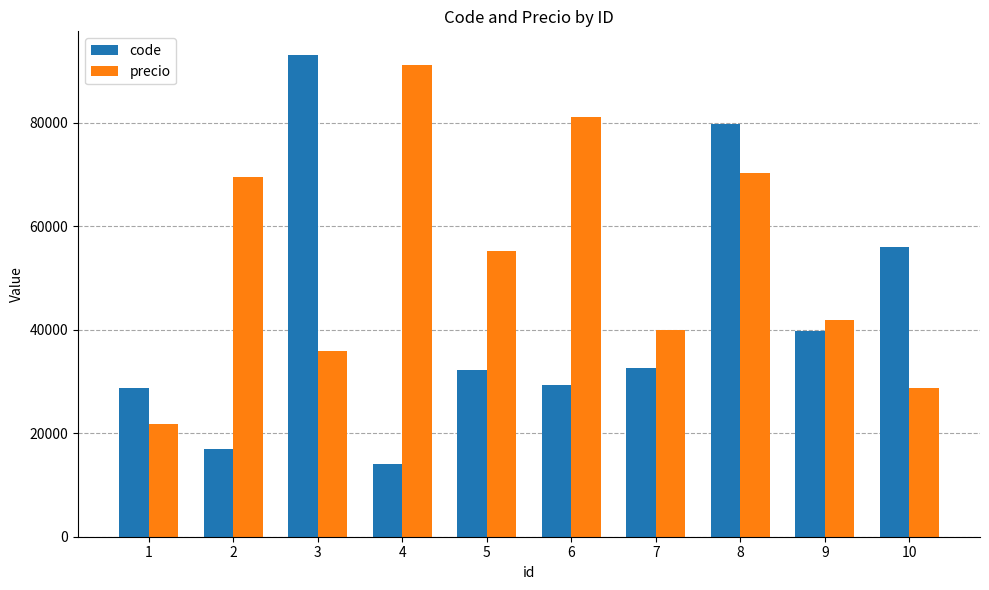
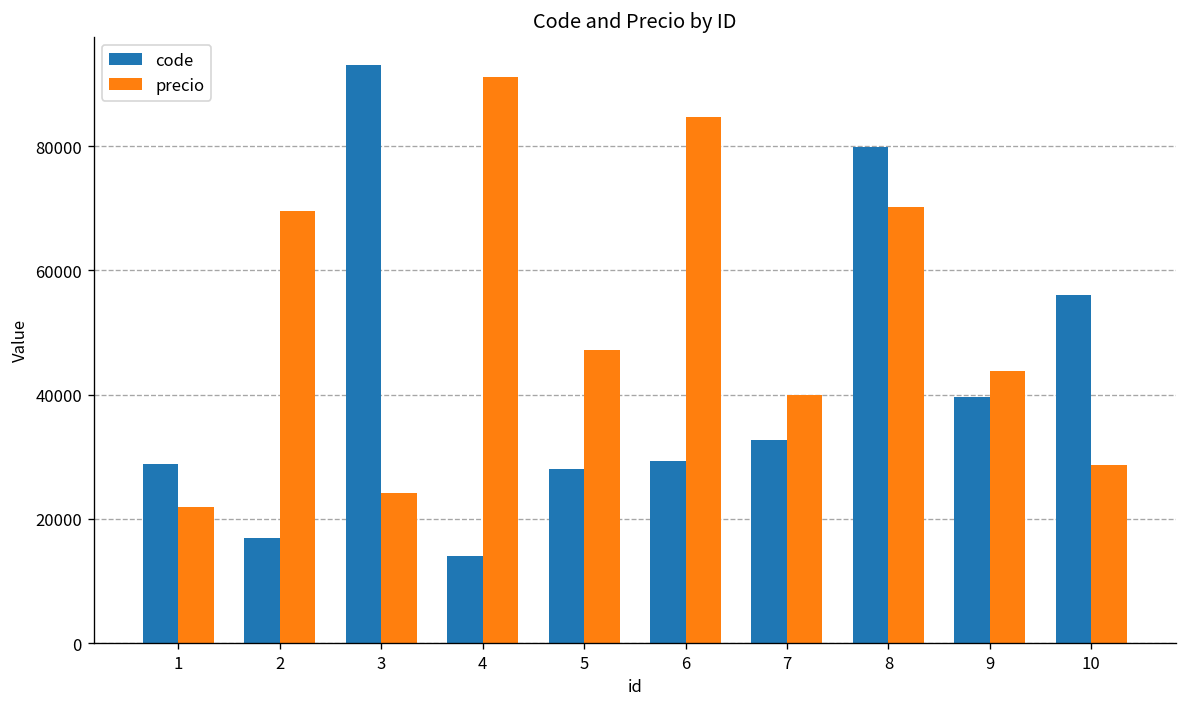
precio, 3: 36000 -> 24000
code, 5: 32000 -> 28000
precio, 5: 55000 -> 47000
precio, 6: 81000 -> 85000
precio, 9: 42000 -> 44000
